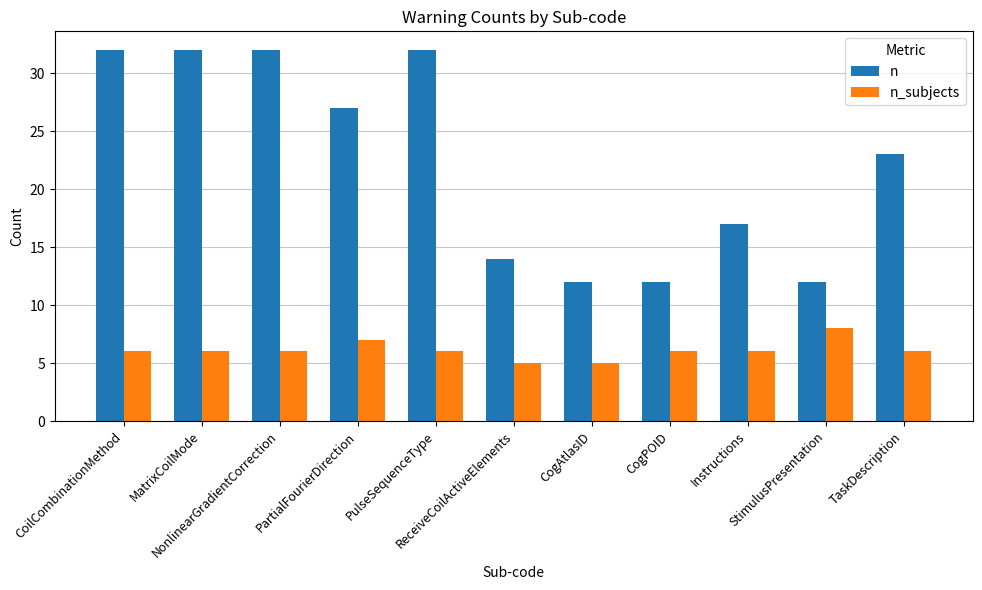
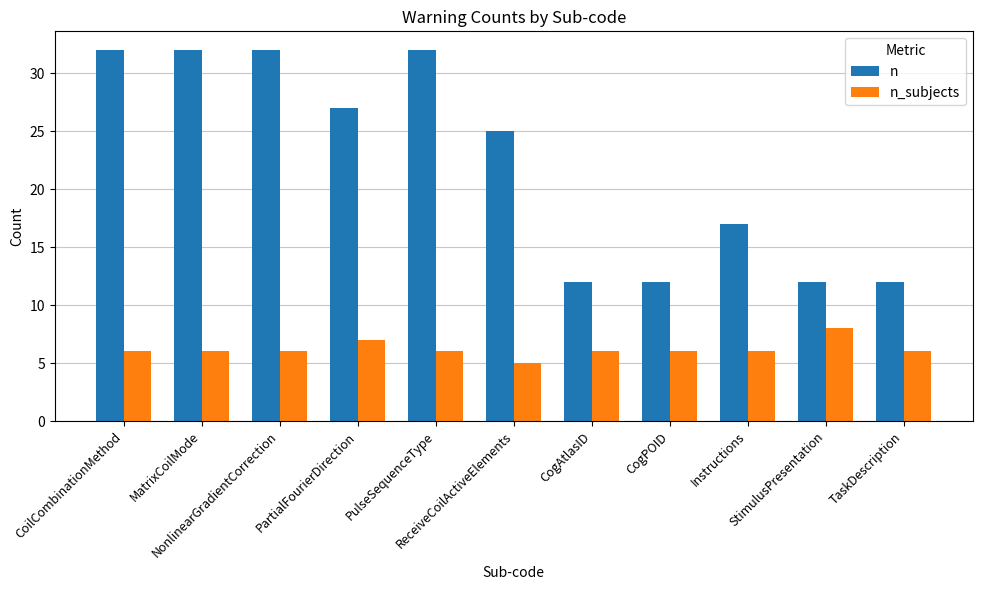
n, ReceiveCoilActiveElements: 14 -> 25
n_subjects, CogAtlasID: 5 -> 6
n, TaskDescription: 23 -> 12
